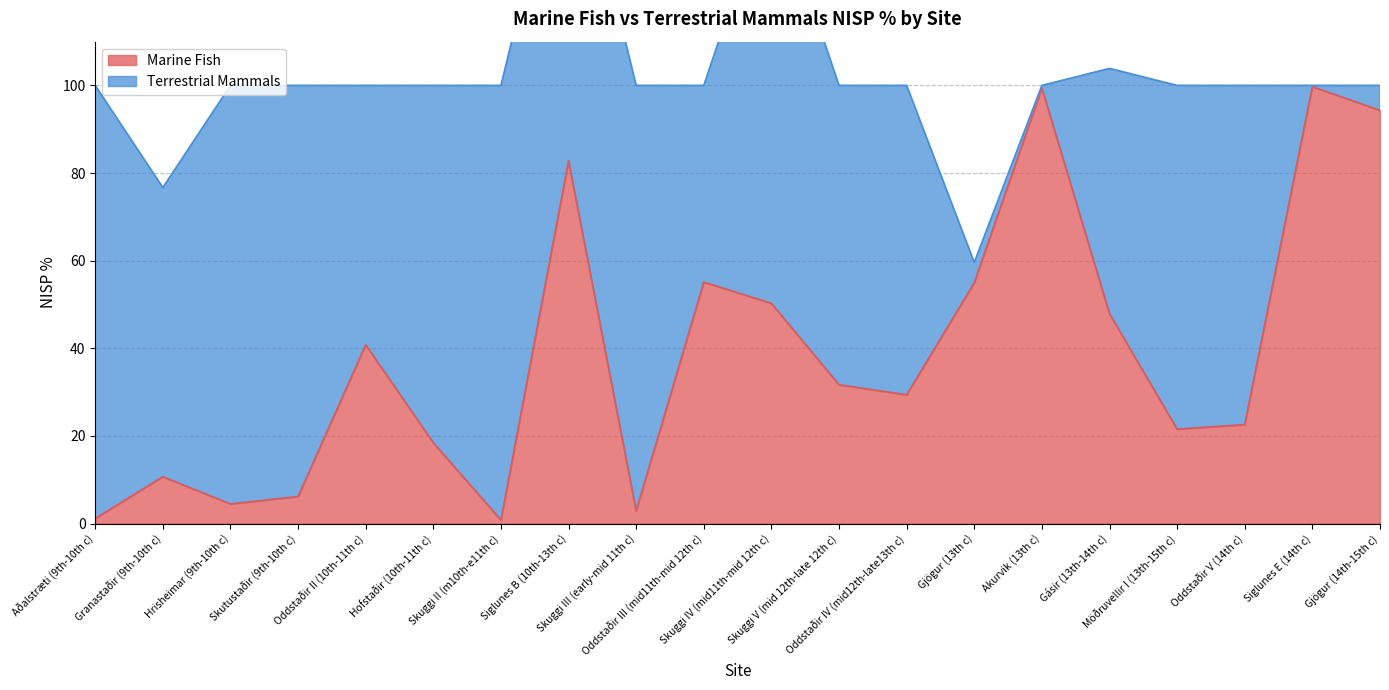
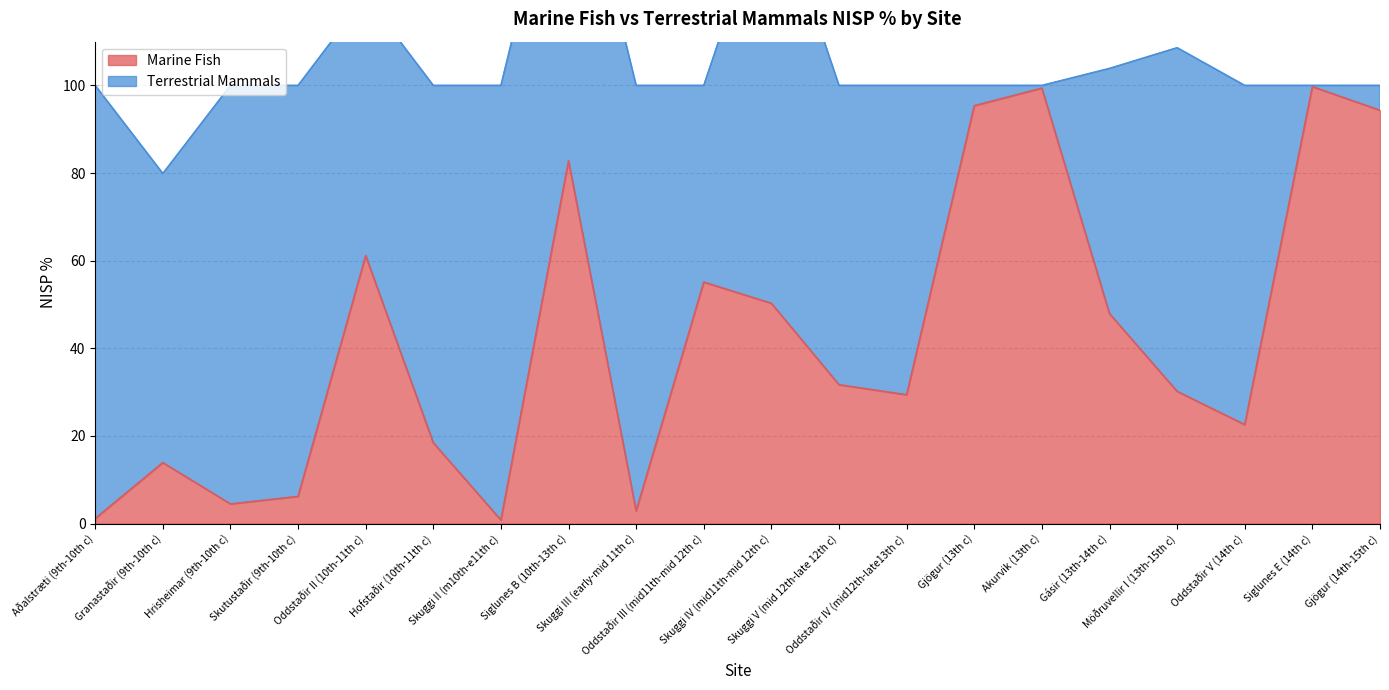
Marine Fish, Granastaðir (9th-10th c): 11 -> 14
Marine Fish, Oddstaðir II (10th-11th c): 41 -> 61
Marine Fish, Gjögur (13th c): 55 -> 95
Marine Fish, Möðruvellir I (13th-15th c): 22 -> 30
